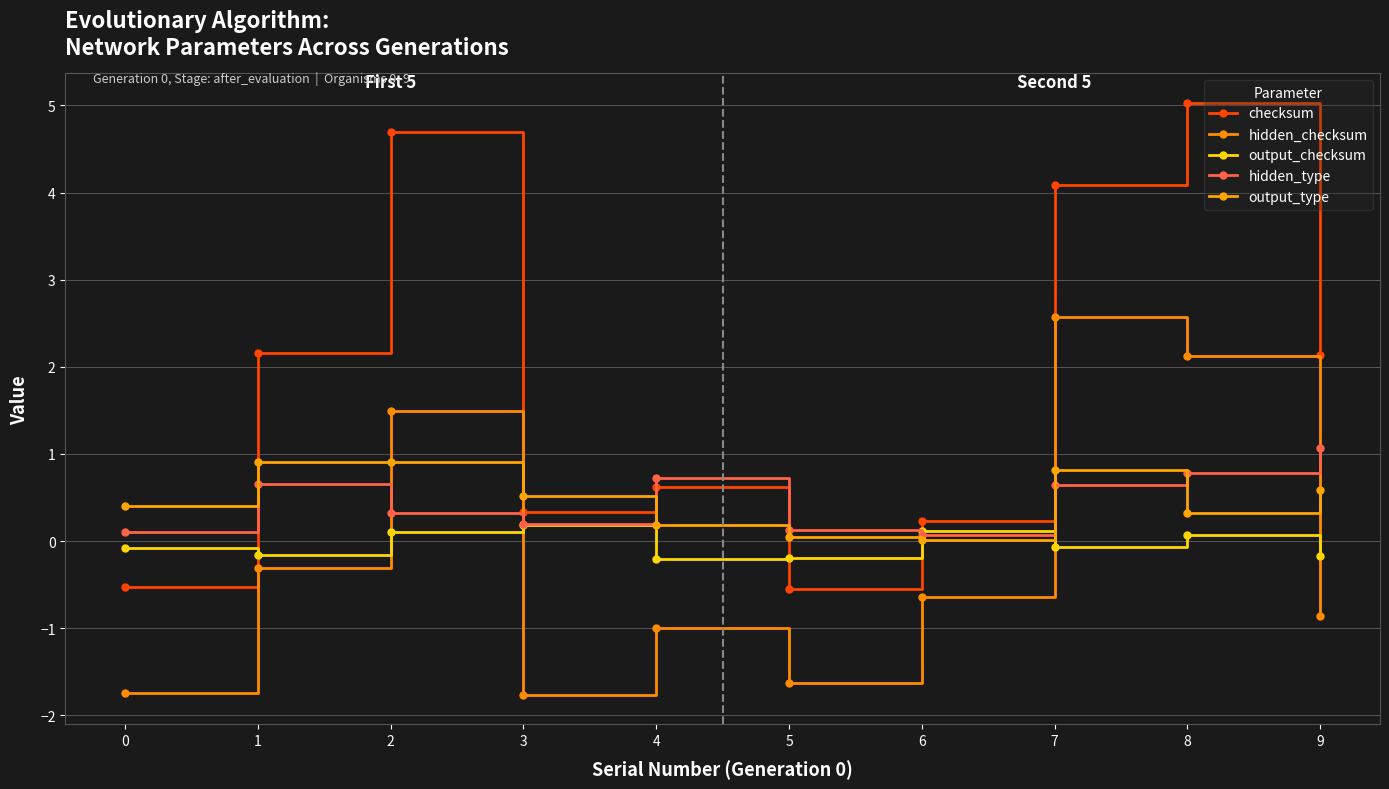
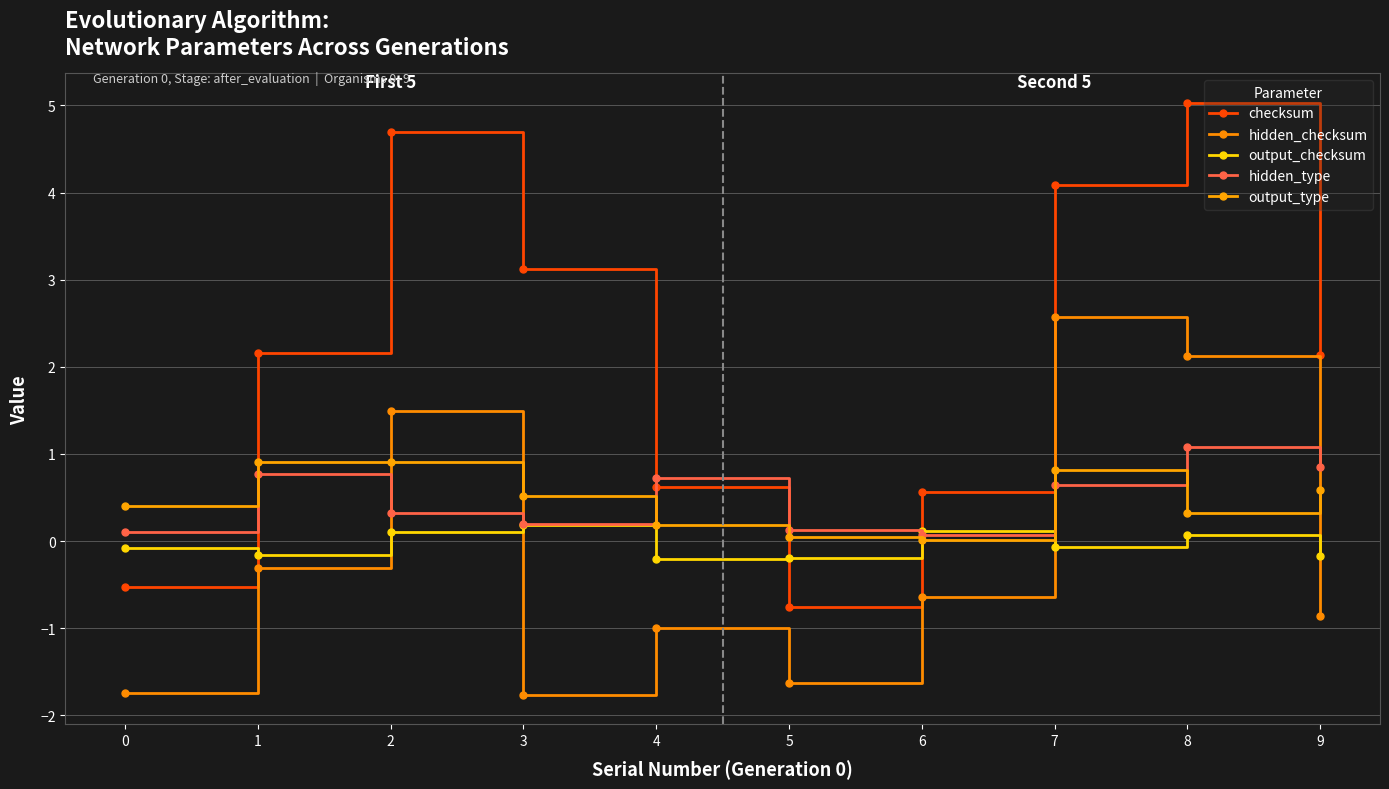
hidden_type, 1: 0.7 -> 0.8
checksum, 3: 0.3 -> 3.1
checksum, 5: -0.5 -> -0.8
checksum, 6: 0.2 -> 0.6
hidden_type, 8: 0.8 -> 1.1
hidden_type, 9: 1.1 -> 0.9
